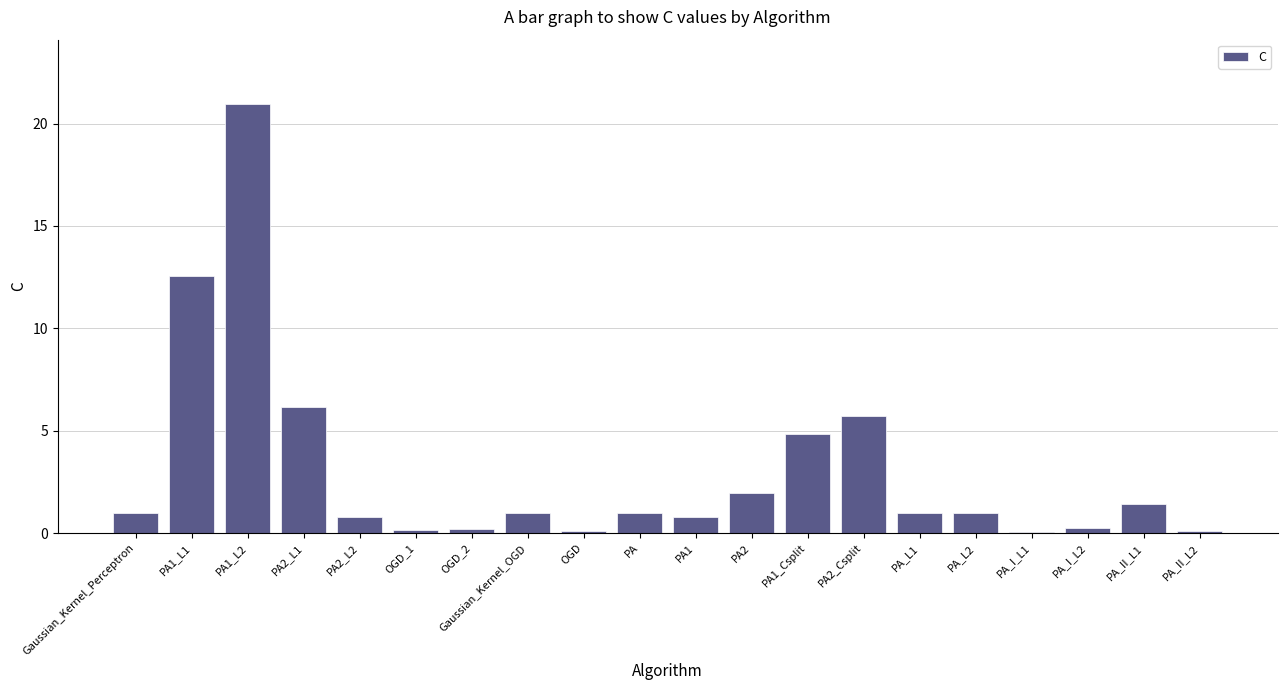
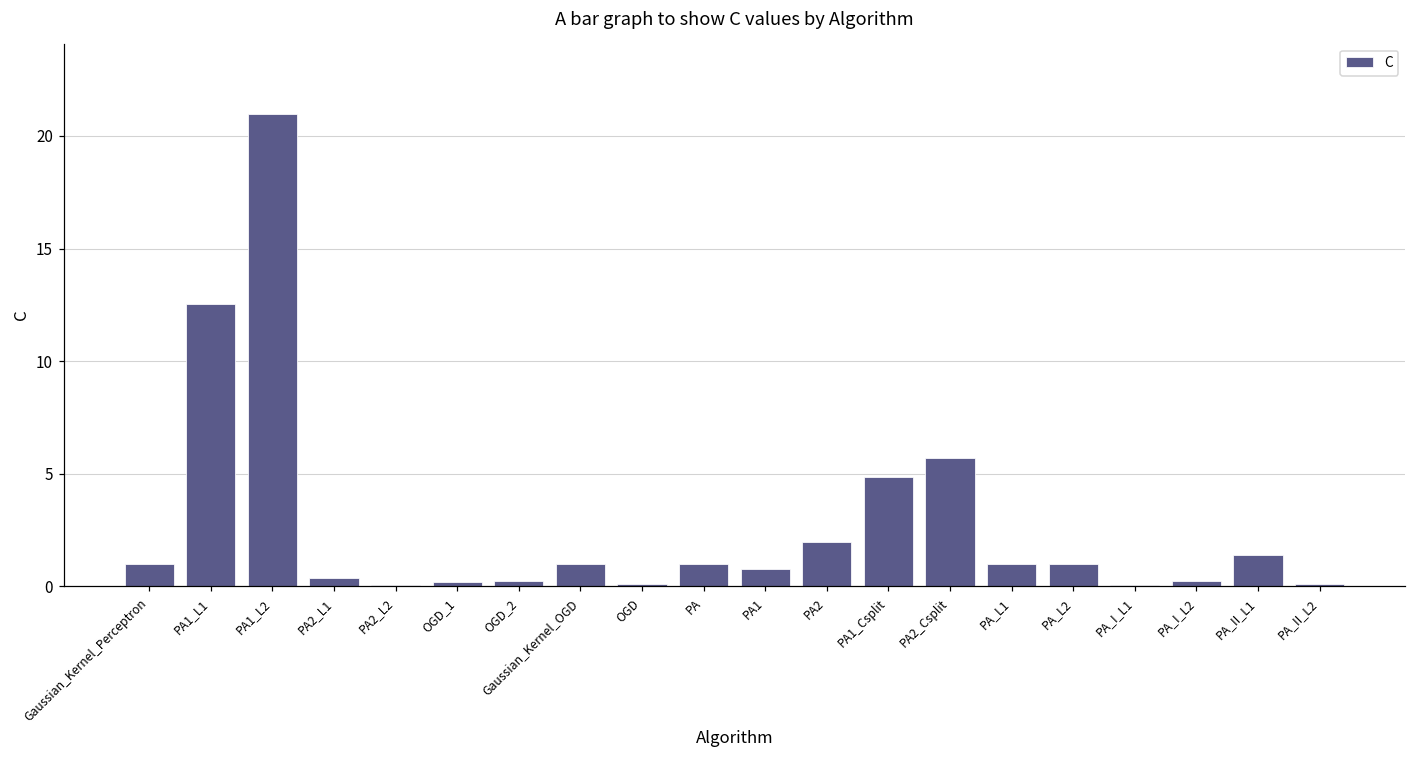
PA2_L1: 6.2 -> 0.4
PA2_L2: 0.8 -> 0.1
